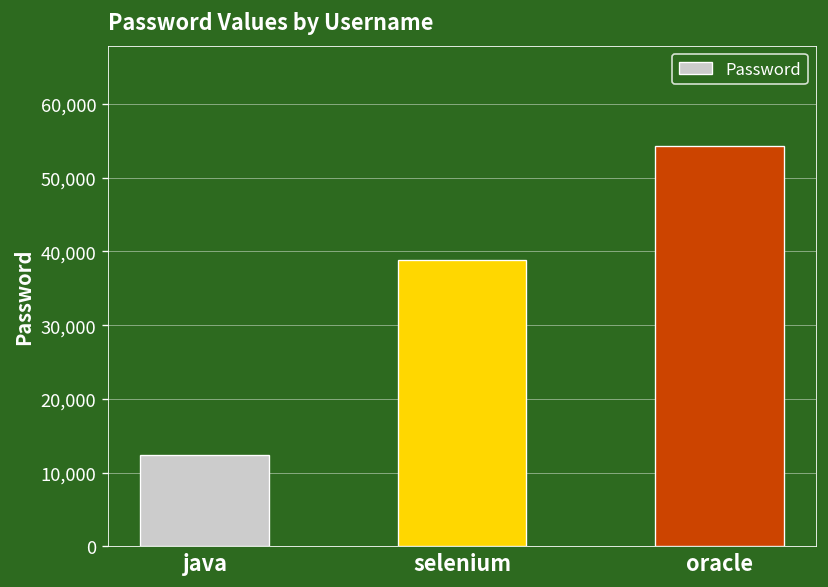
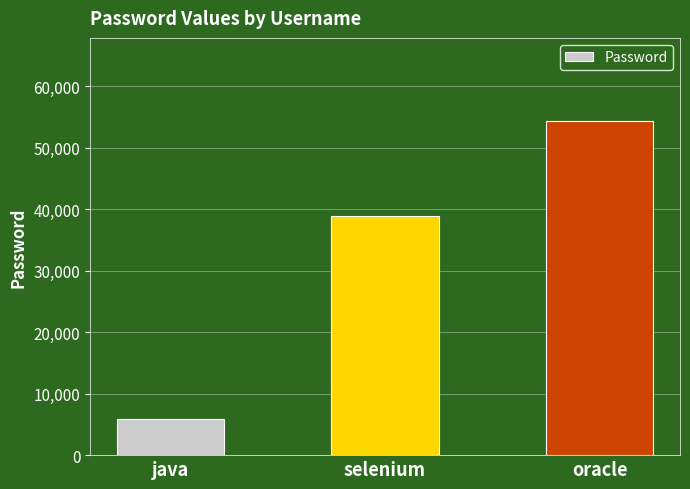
java: 12,000 -> 6,000
